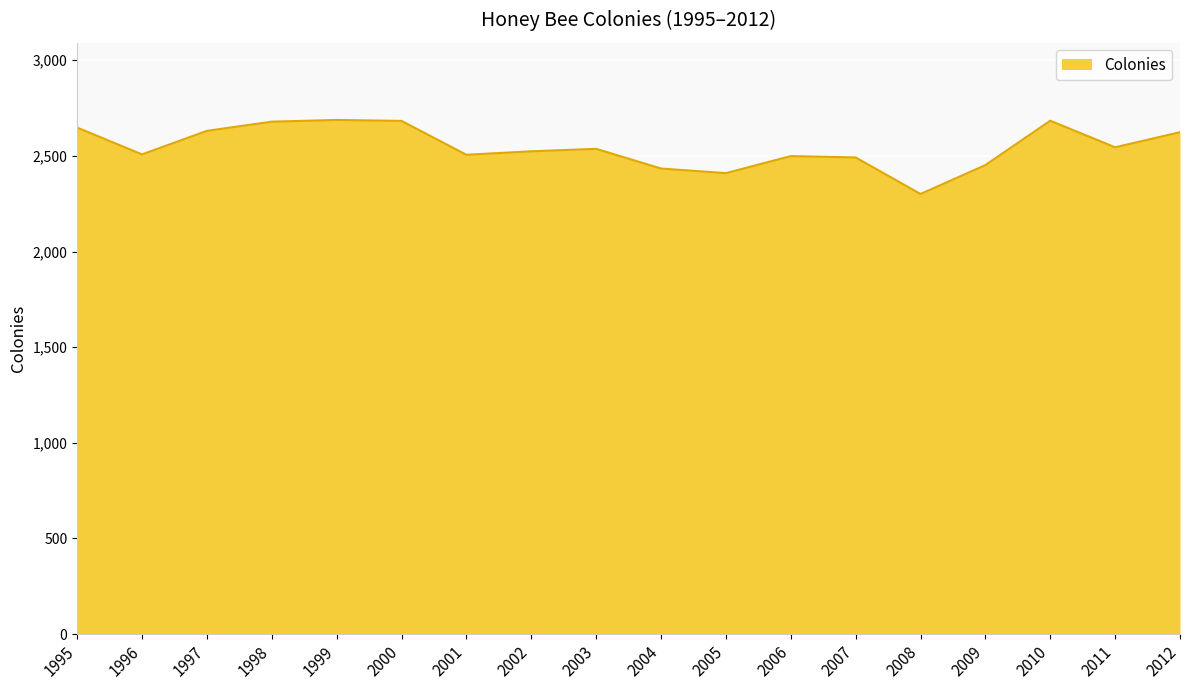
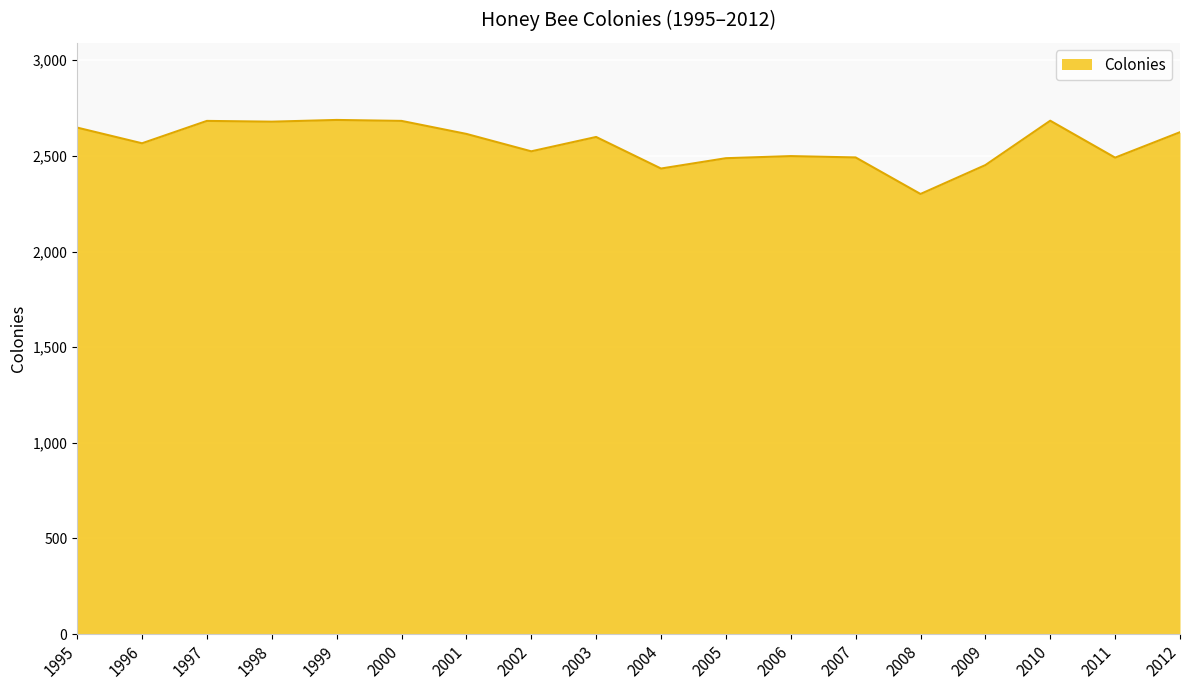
1996: 2,510 -> 2,570
1997: 2,630 -> 2,680
2001: 2,510 -> 2,620
2003: 2,540 -> 2,600
2005: 2,410 -> 2,490
2011: 2,550 -> 2,490
